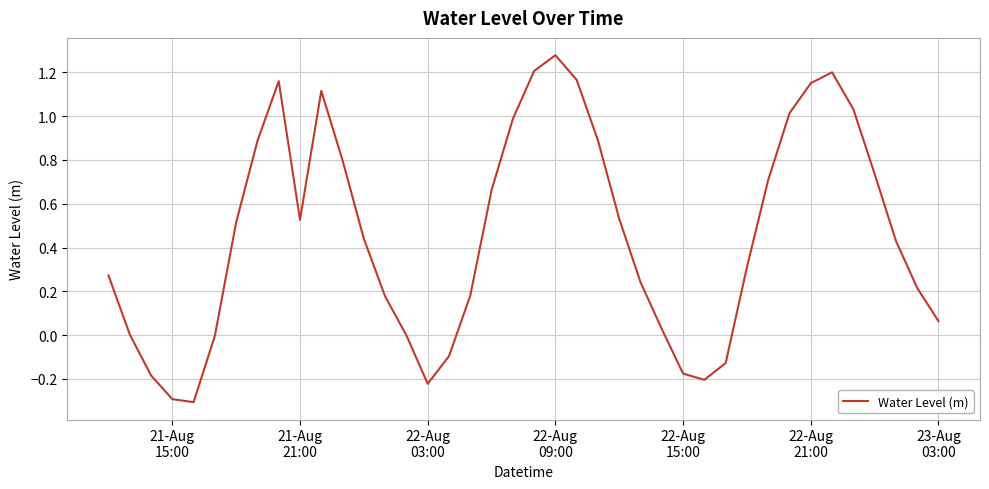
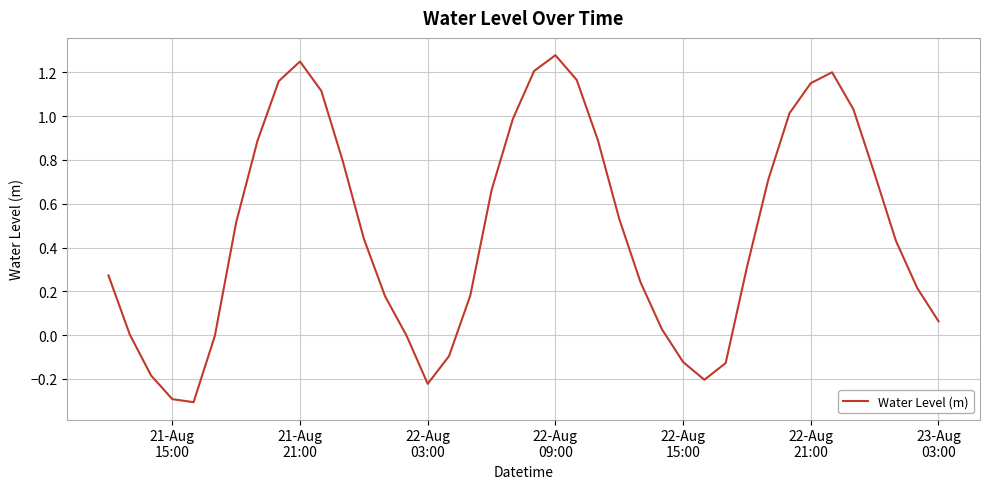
21-Aug 21:00: 0.53 -> 1.25
22-Aug 15:00: -0.18 -> -0.12
